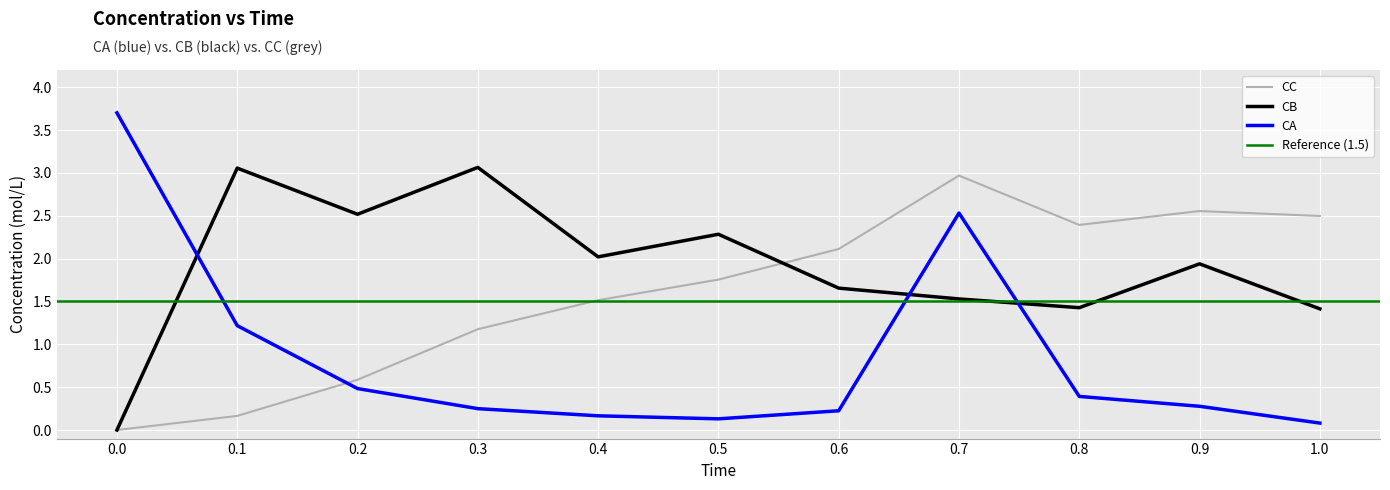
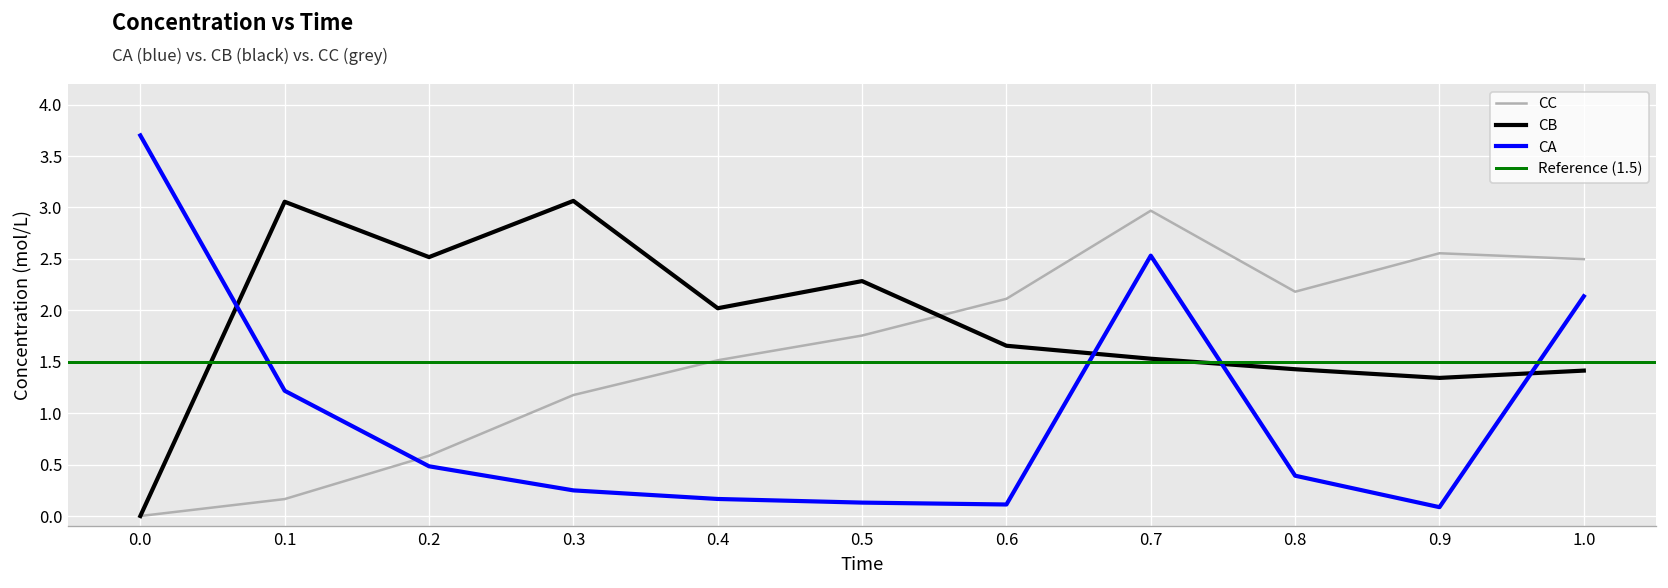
CA, 0.6: 0.2 -> 0.1
CC, 0.8: 2.4 -> 2.2
CB, 0.9: 1.9 -> 1.3
CA, 0.9: 0.3 -> 0.1
CA, 1.0: 0.1 -> 2.1
